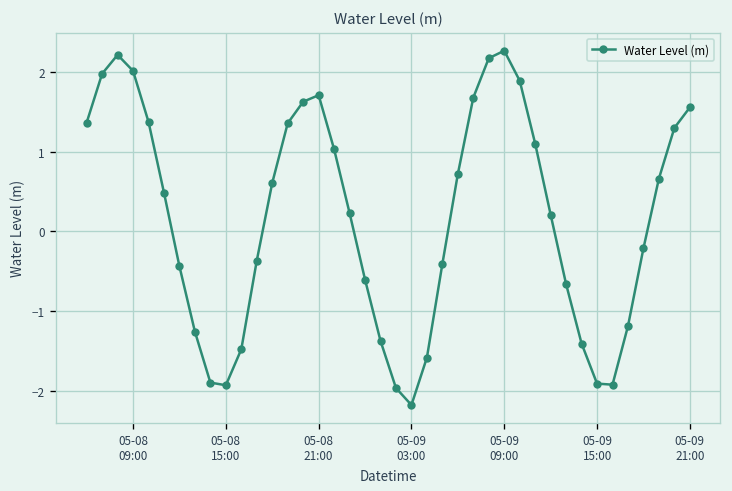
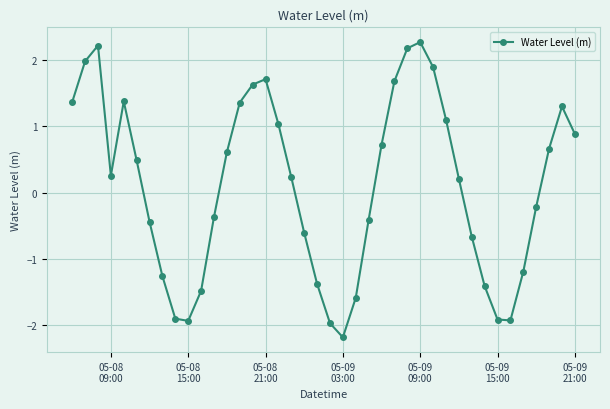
05-08 09:00: 2.0 -> 0.3
05-09 21:00: 1.6 -> 0.9
